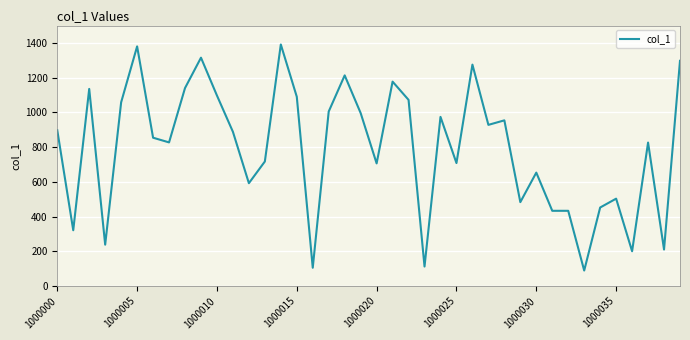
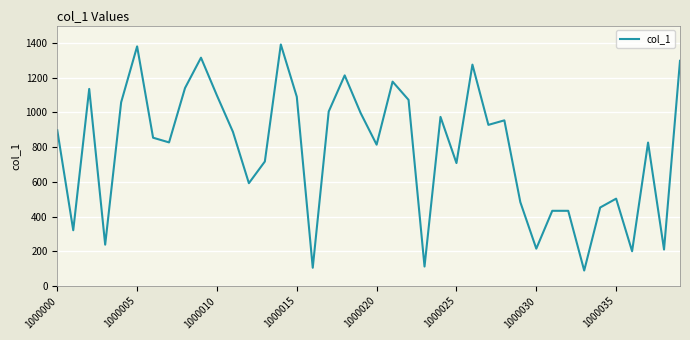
1000020: 710 -> 810
1000030: 650 -> 220
